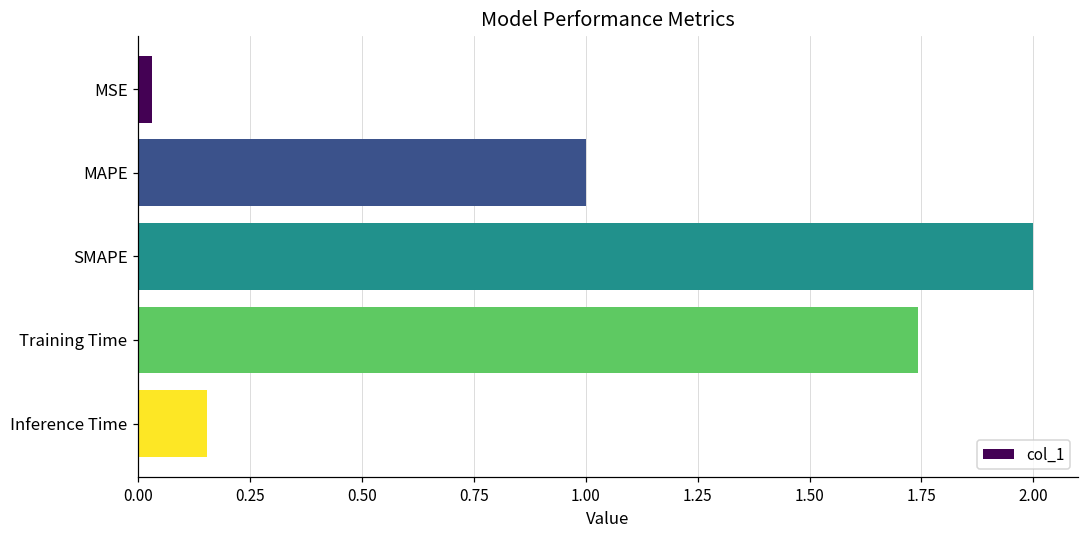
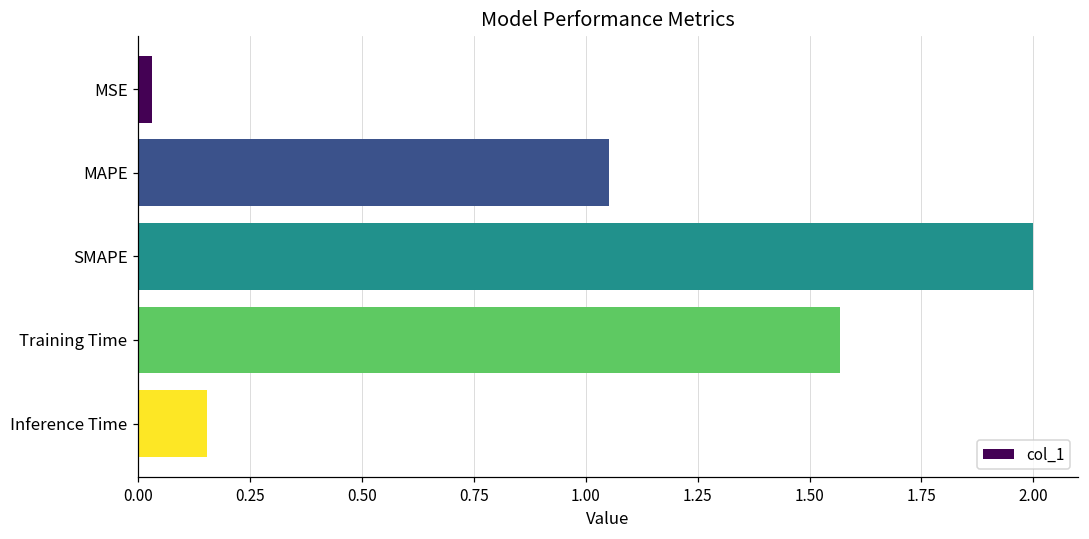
MAPE: 1.00 -> 1.05
Training Time: 1.74 -> 1.57
